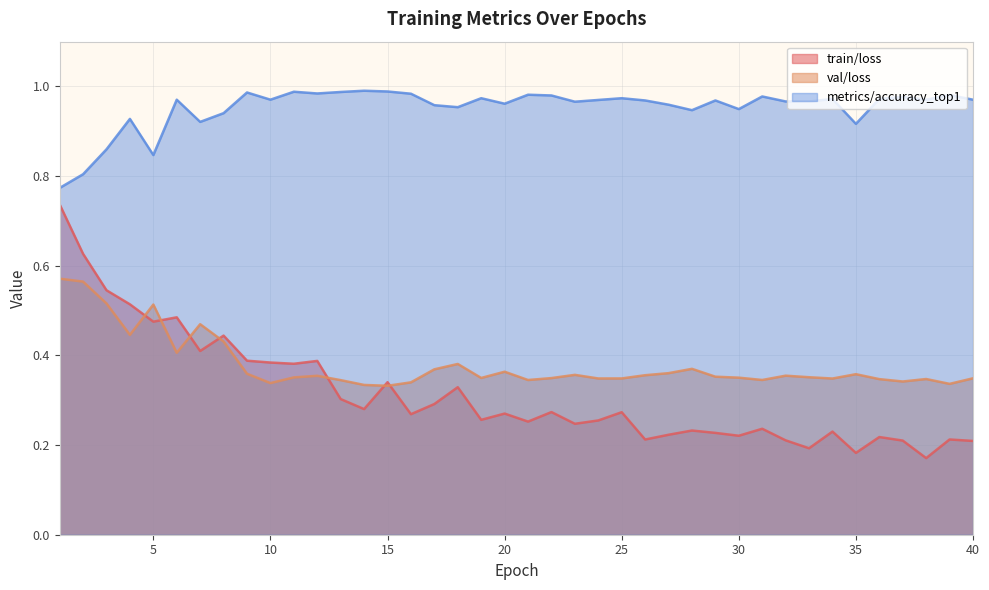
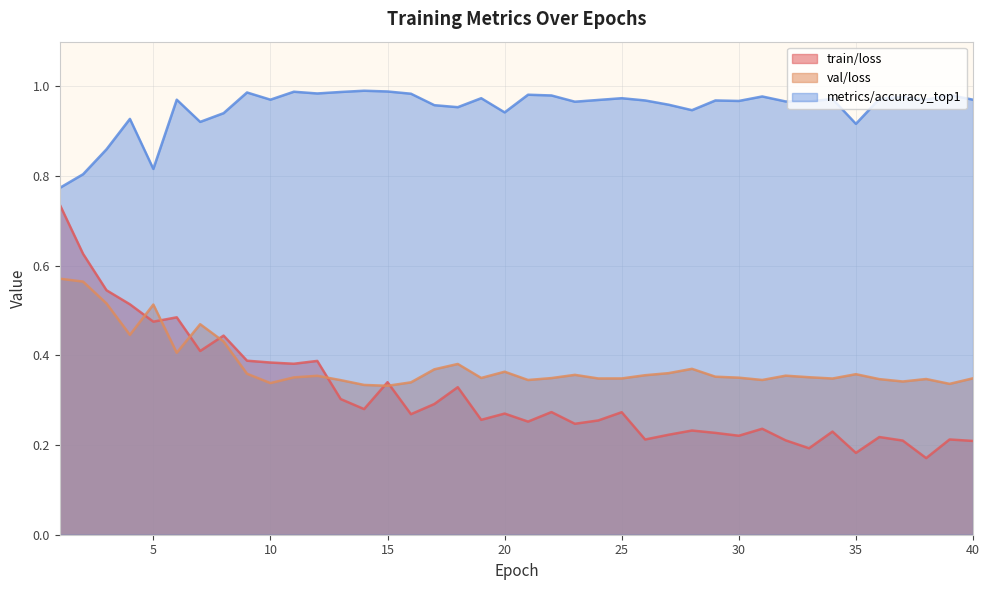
metrics/accuracy_top1, 5: 0.85 -> 0.82
metrics/accuracy_top1, 20: 0.96 -> 0.94
metrics/accuracy_top1, 30: 0.95 -> 0.97
